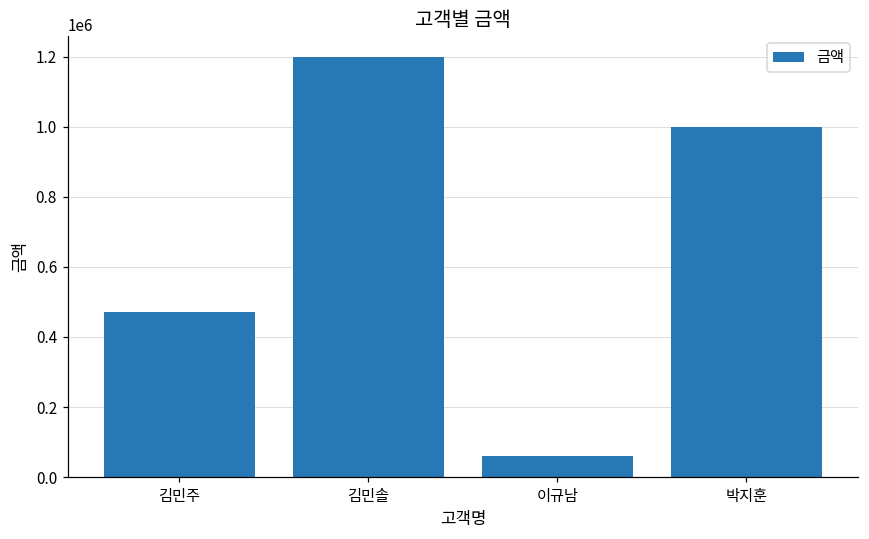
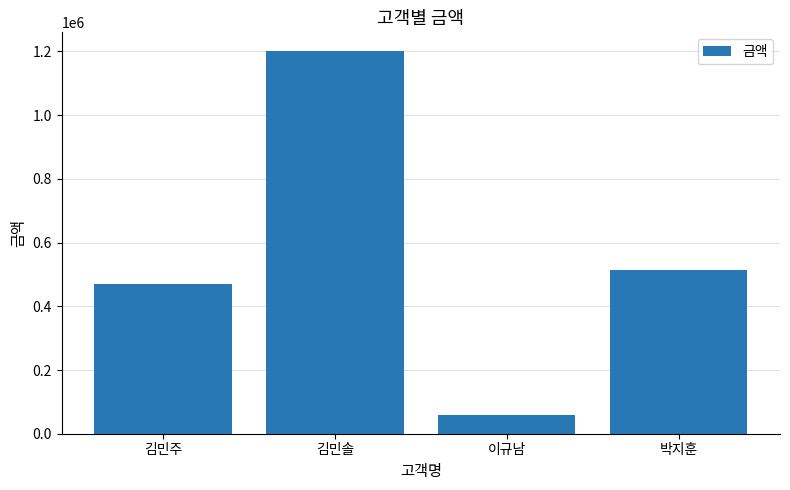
박지훈: 1000000 -> 510000
